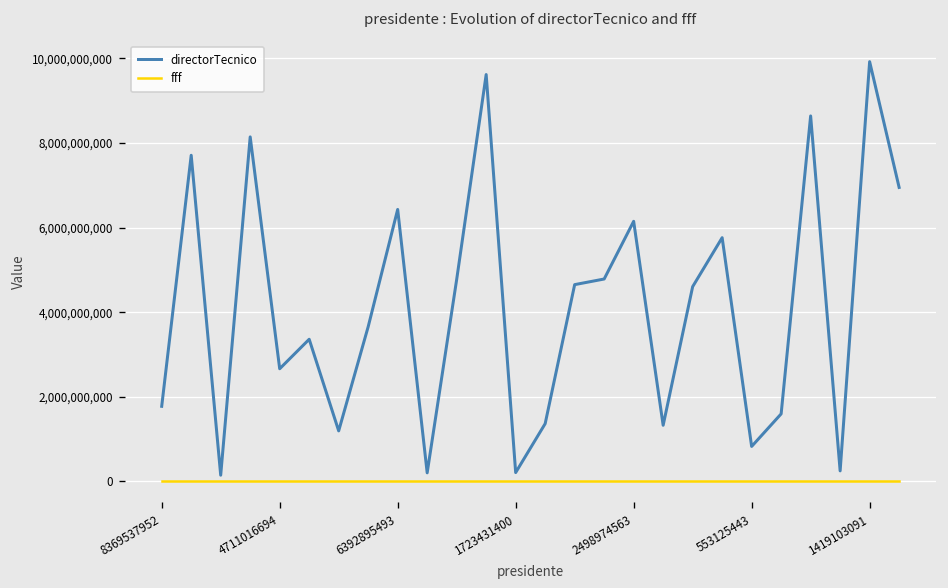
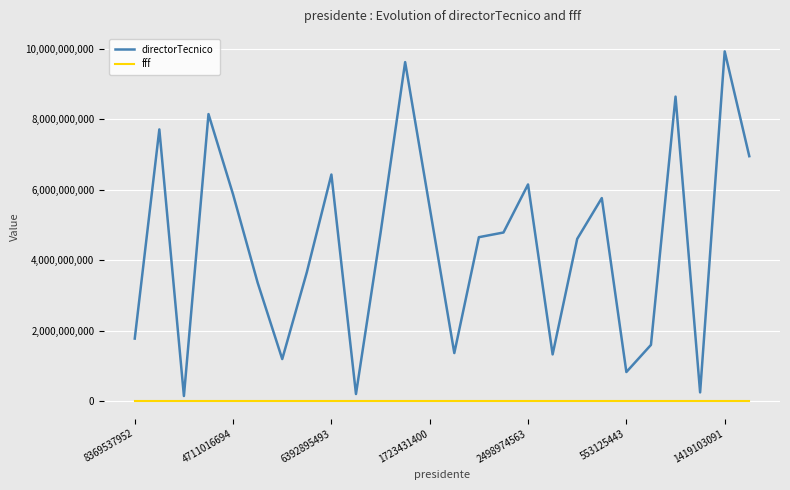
directorTecnico, 4711016694: 2,700,000,000 -> 5,900,000,000
directorTecnico, 1723431400: 200,000,000 -> 5,500,000,000
